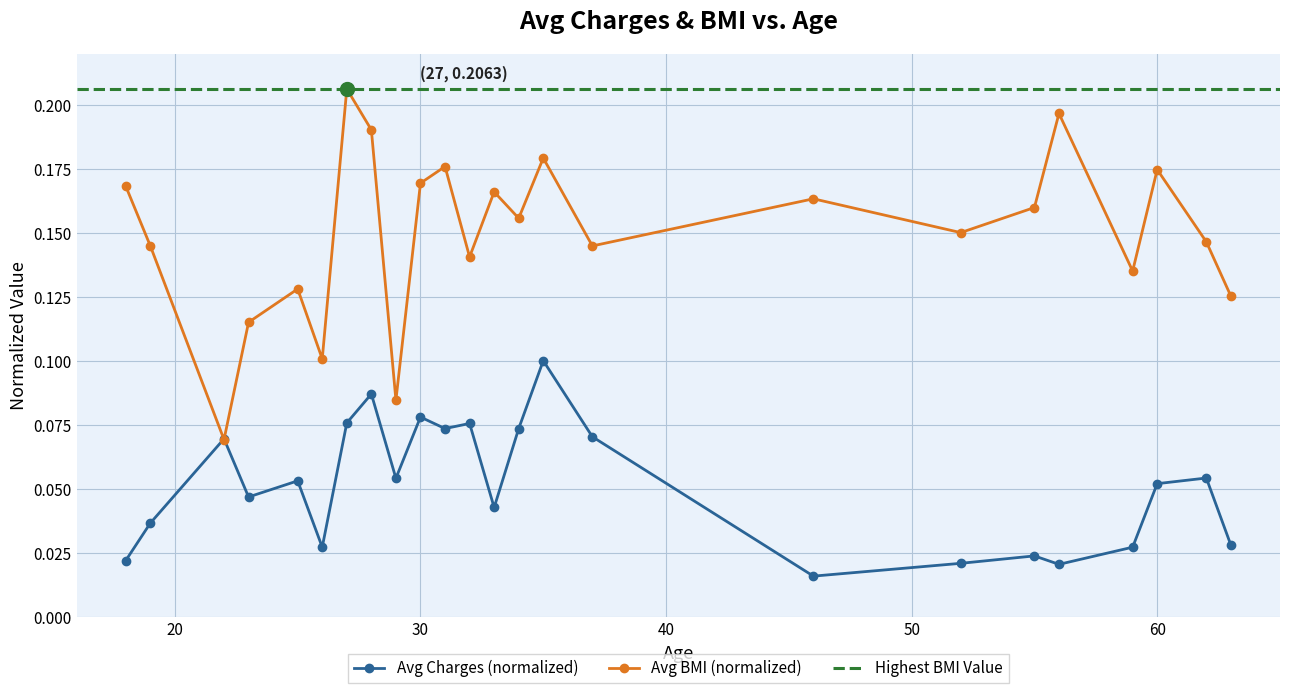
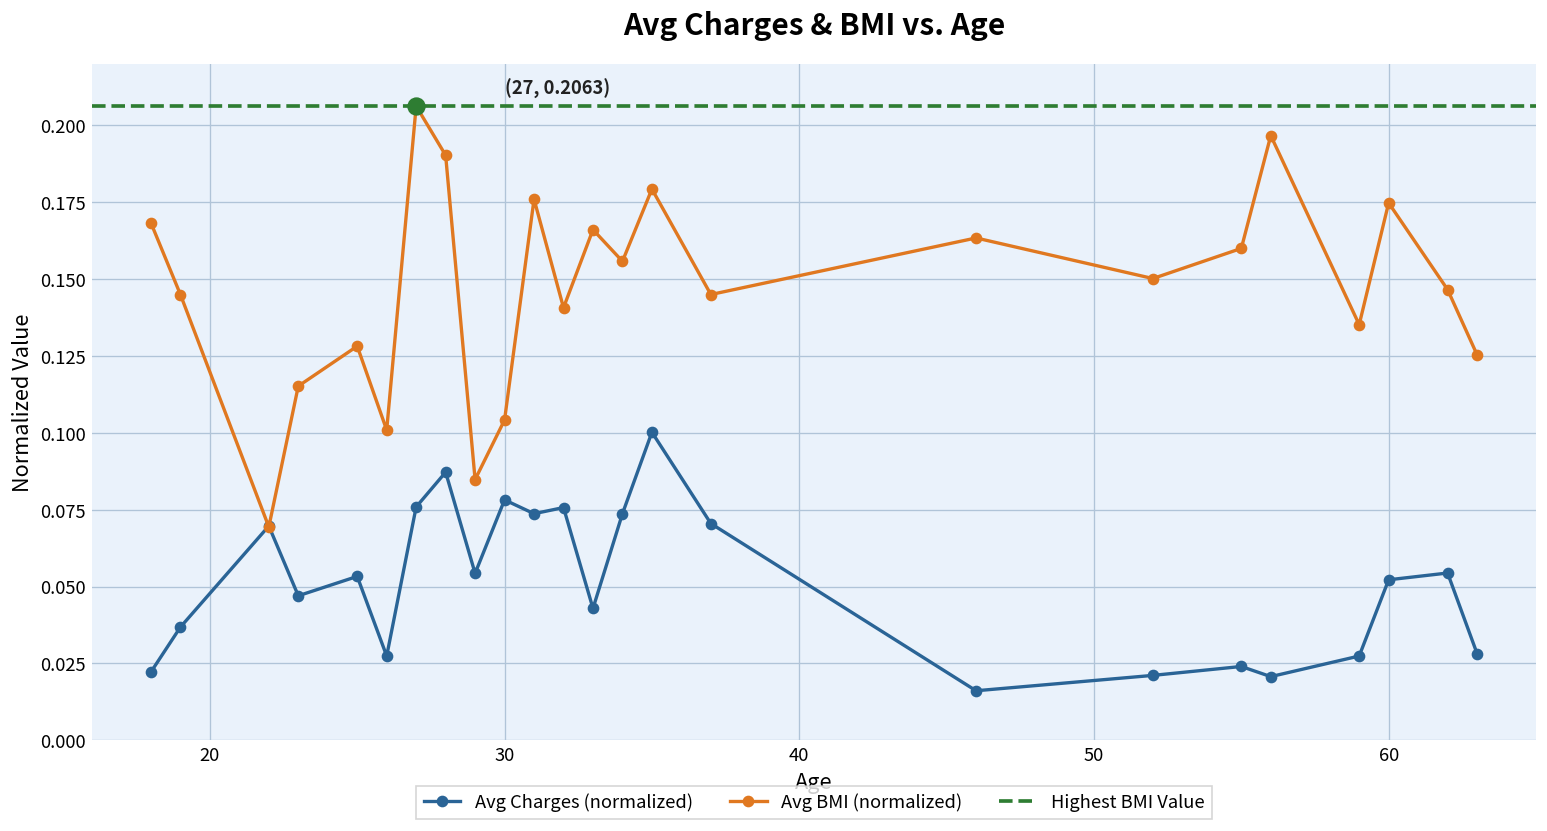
Avg BMI (normalized), 30: 0.170 -> 0.104
